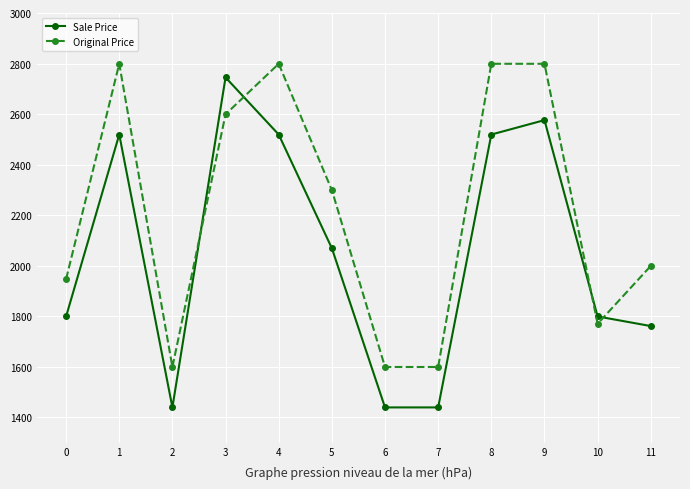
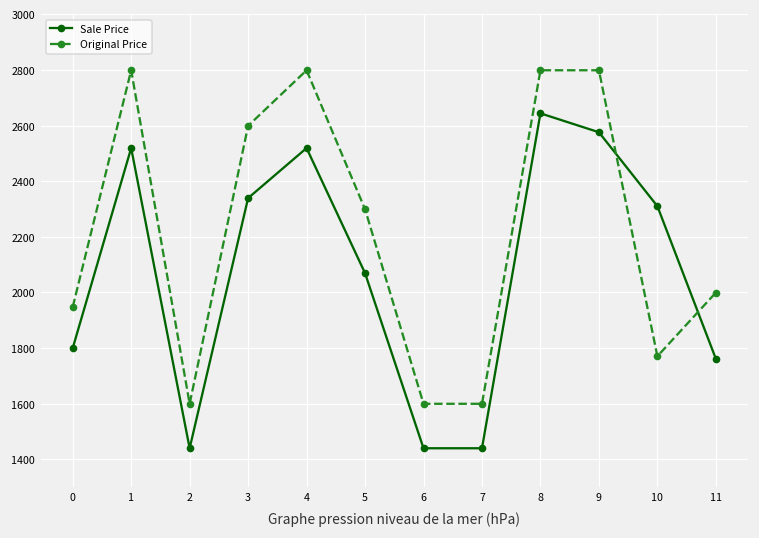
Sale Price, 3: 2750 -> 2340
Sale Price, 8: 2520 -> 2640
Sale Price, 10: 1800 -> 2310
